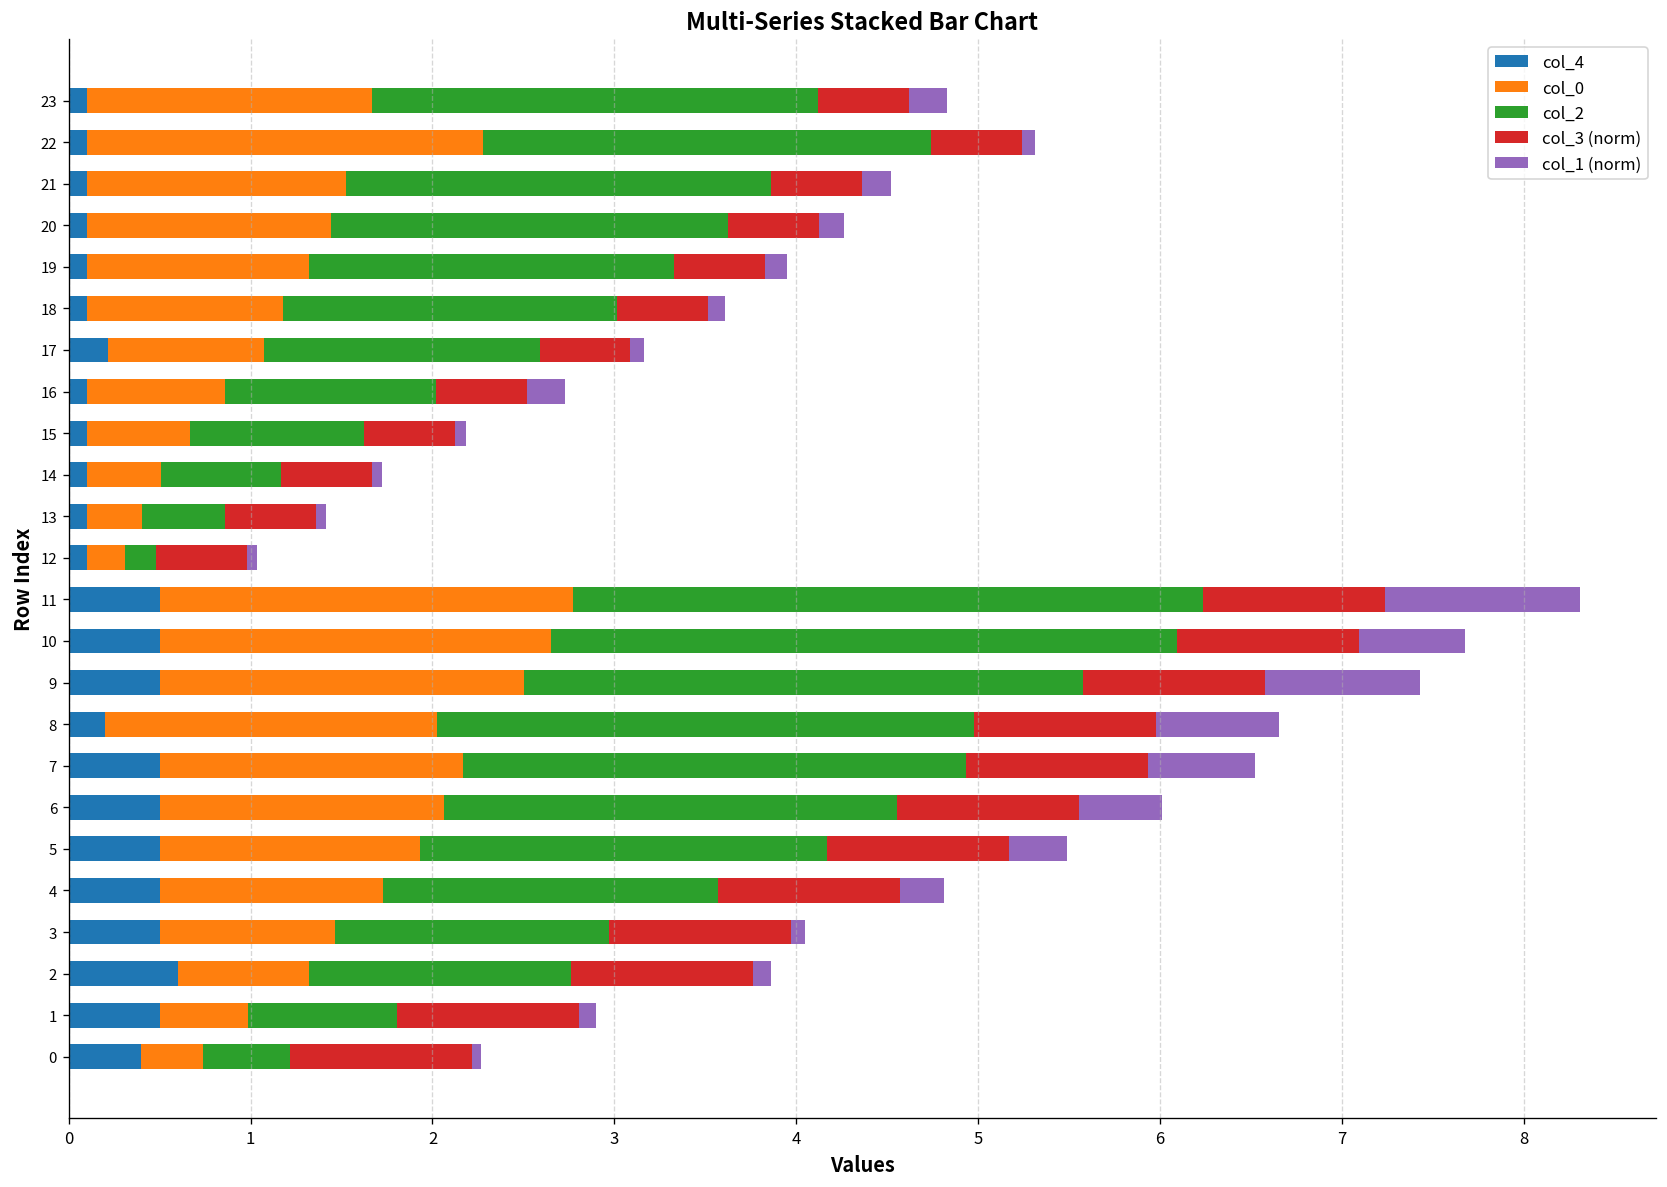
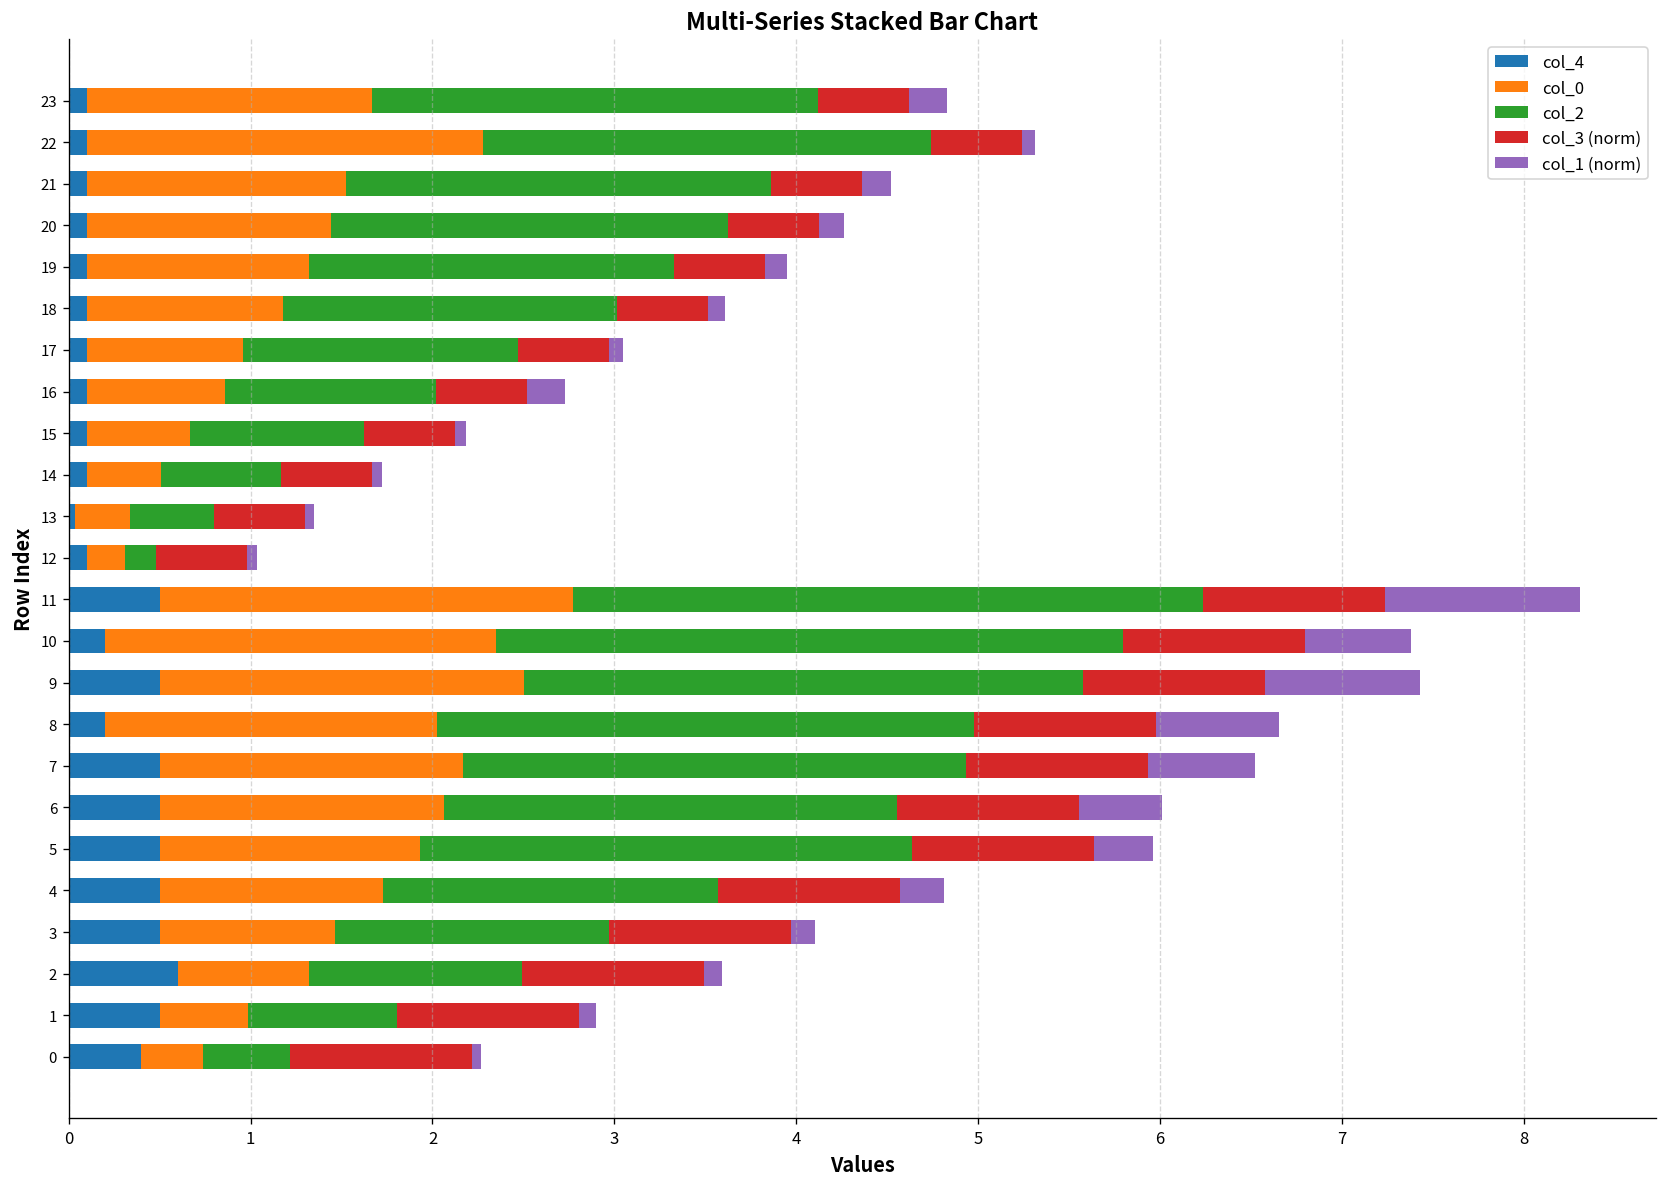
col_4, 17: 0.22 -> 0.10
col_4, 13: 0.10 -> 0.04
col_4, 10: 0.5 -> 0.2
col_2, 5: 2.24 -> 2.71
col_1 (norm), 3: 0.08 -> 0.13
col_2, 2: 1.44 -> 1.17
